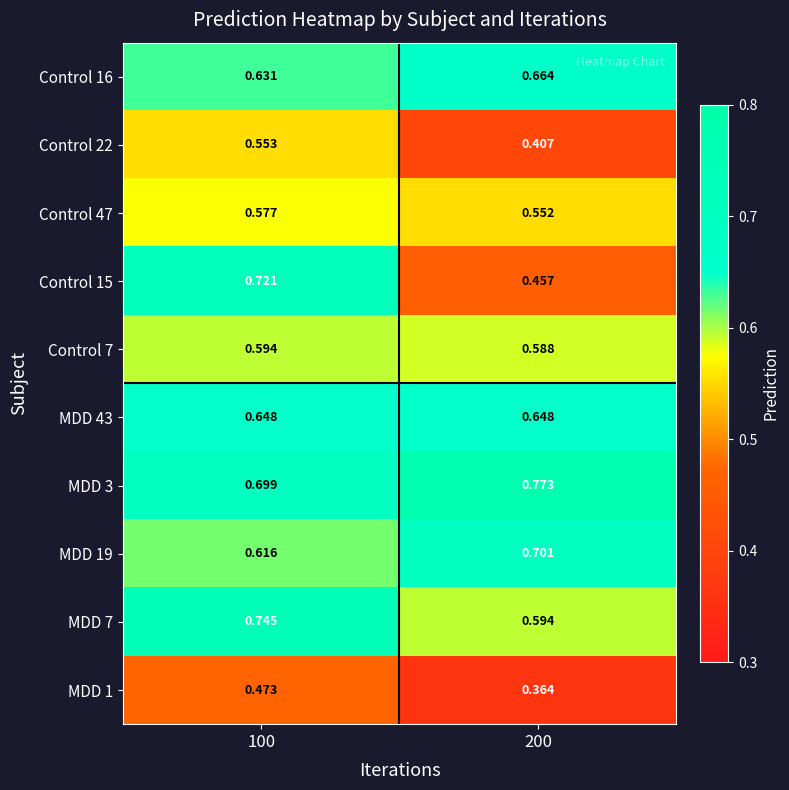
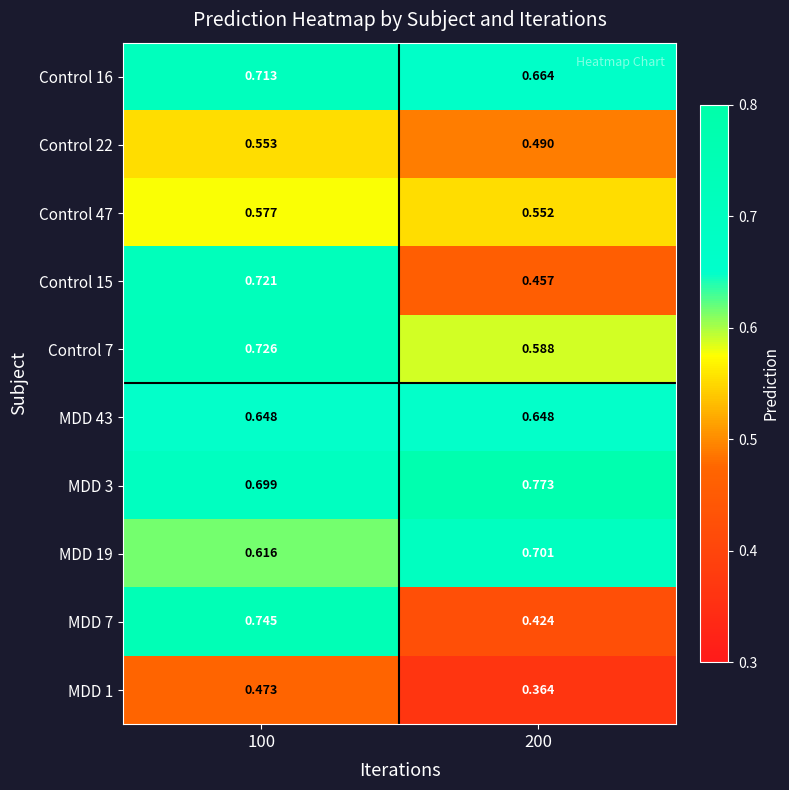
Control 16, 100: 0.631 -> 0.713
Control 22, 200: 0.407 -> 0.490
Control 7, 100: 0.594 -> 0.726
MDD 7, 200: 0.594 -> 0.424
